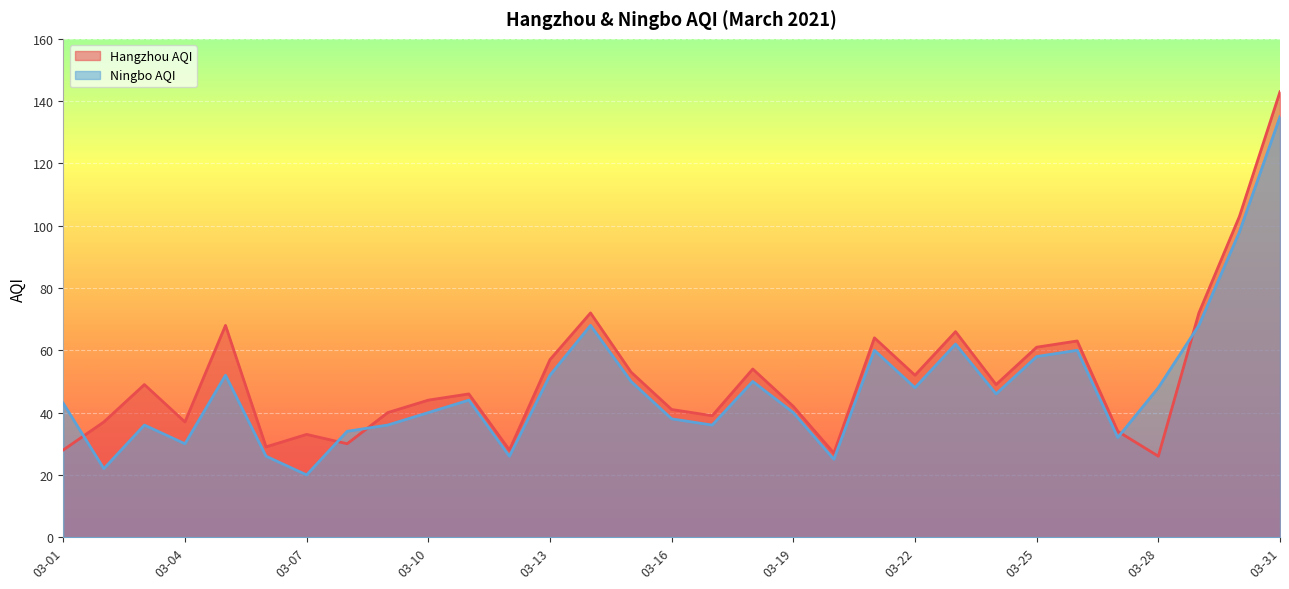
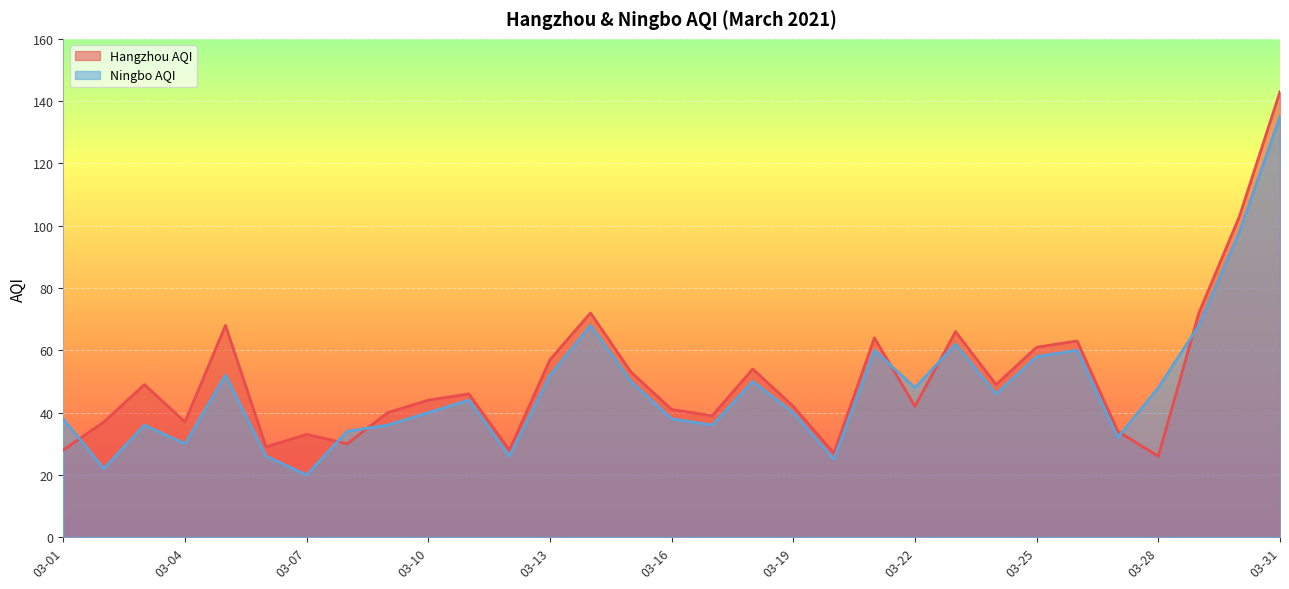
Ningbo AQI, 03-01: 43 -> 38
Hangzhou AQI, 03-22: 52 -> 42
